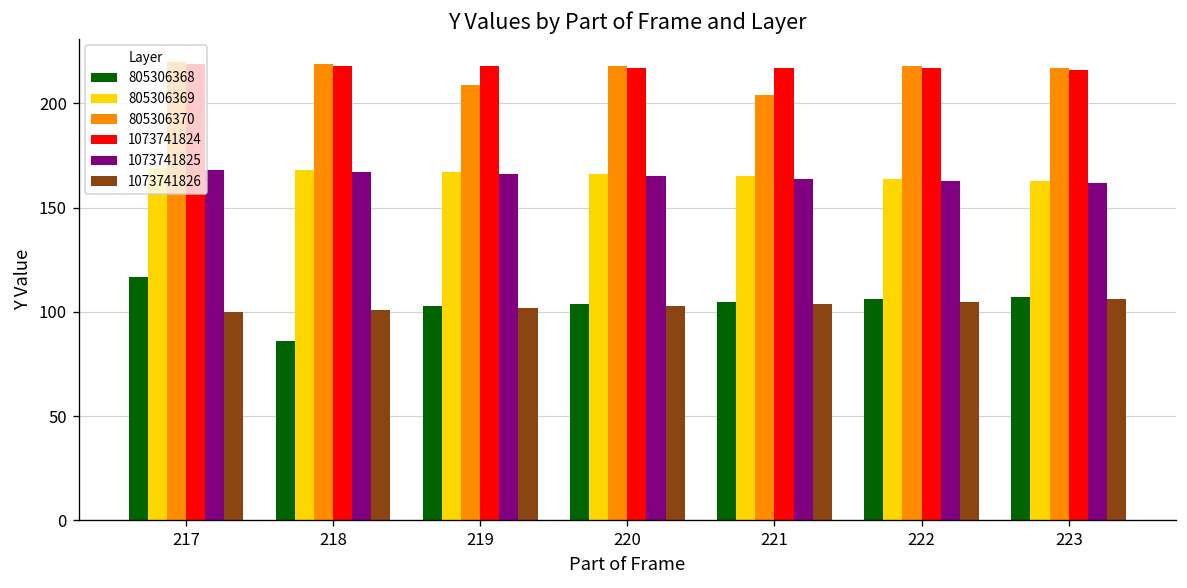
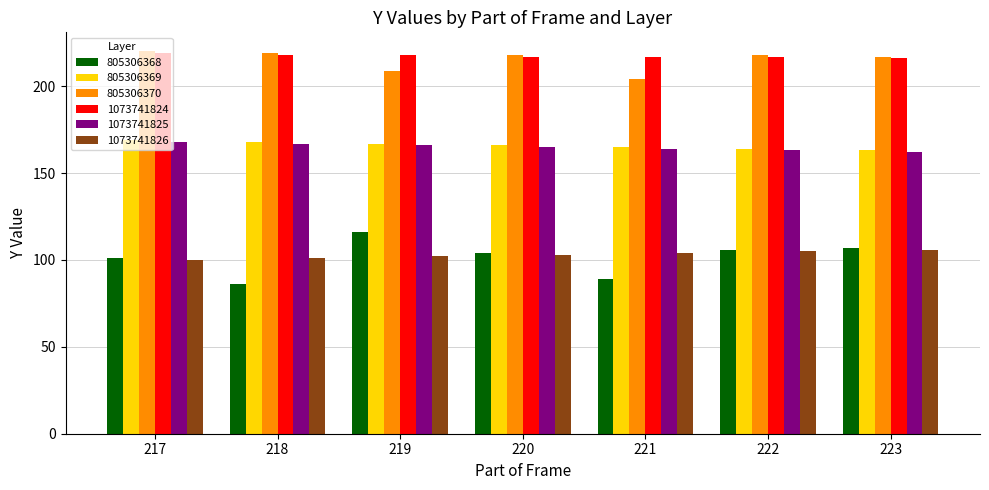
805306368, 217: 117 -> 101
805306368, 219: 103 -> 116
805306368, 221: 105 -> 89
